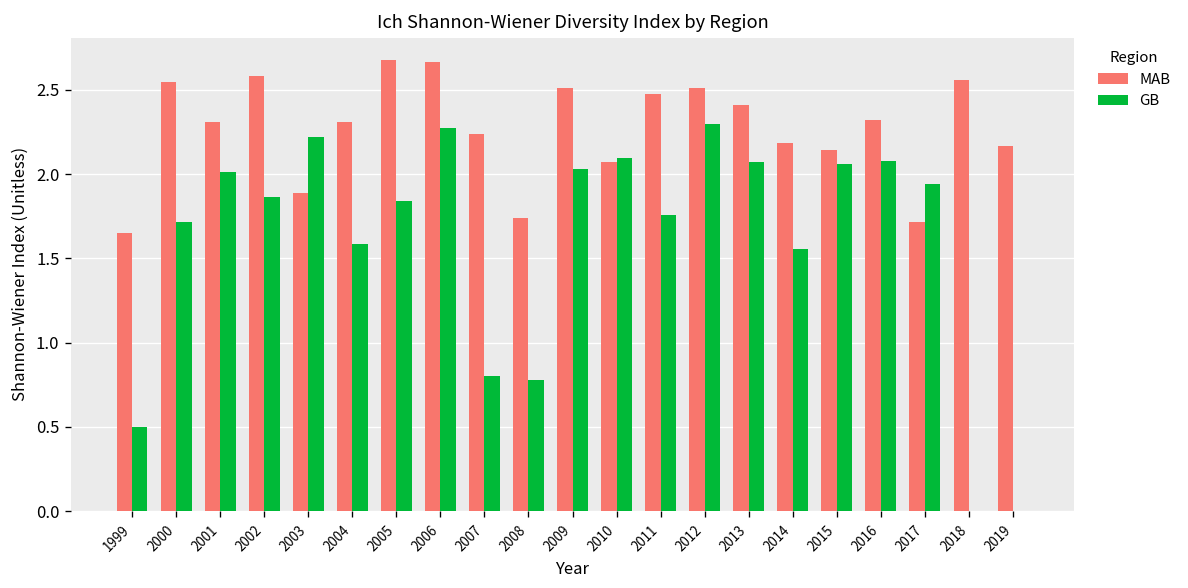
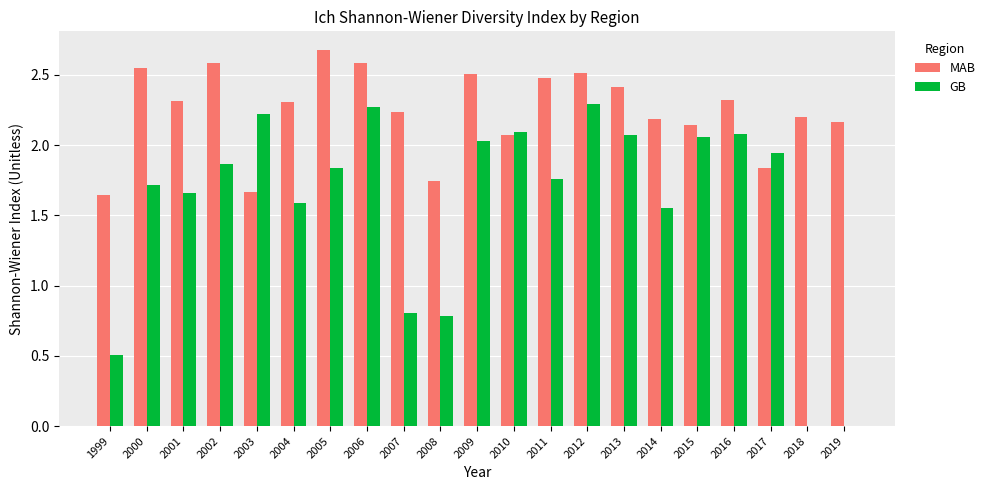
GB, 2001: 2.01 -> 1.66
MAB, 2003: 1.89 -> 1.66
MAB, 2006: 2.67 -> 2.59
MAB, 2017: 1.71 -> 1.83
MAB, 2018: 2.56 -> 2.20
